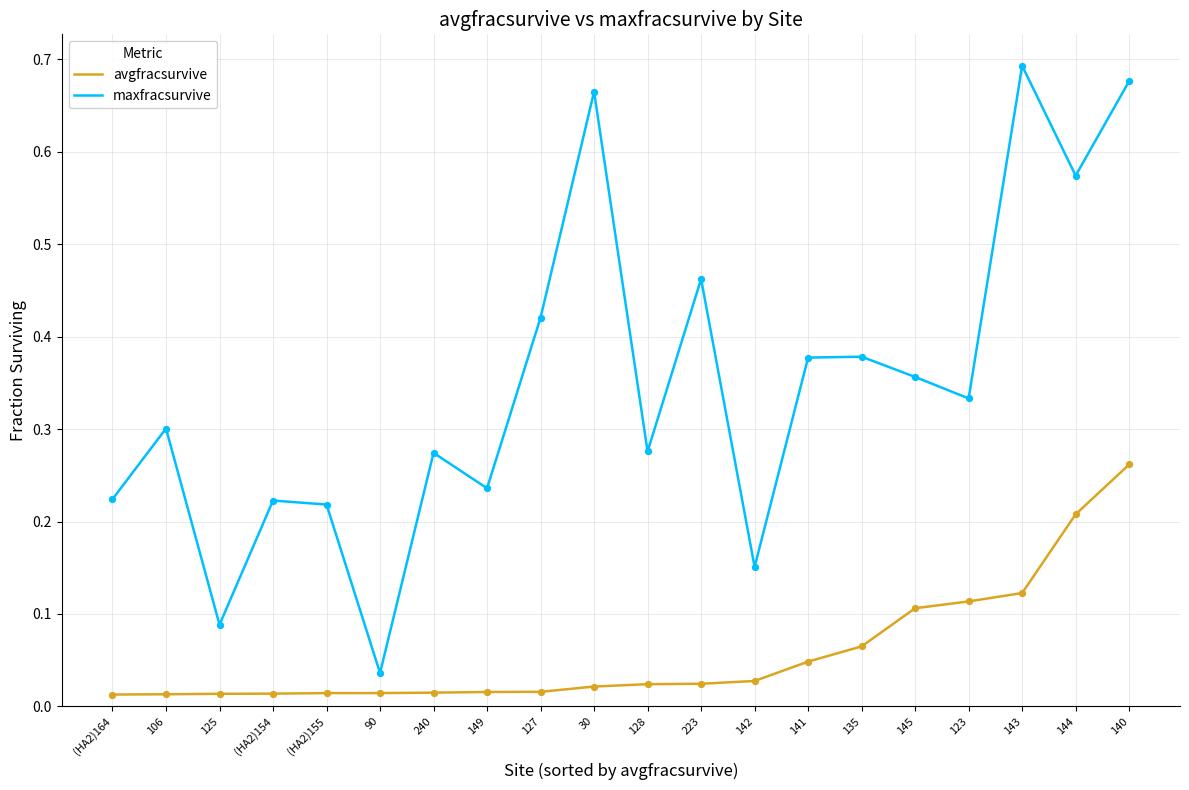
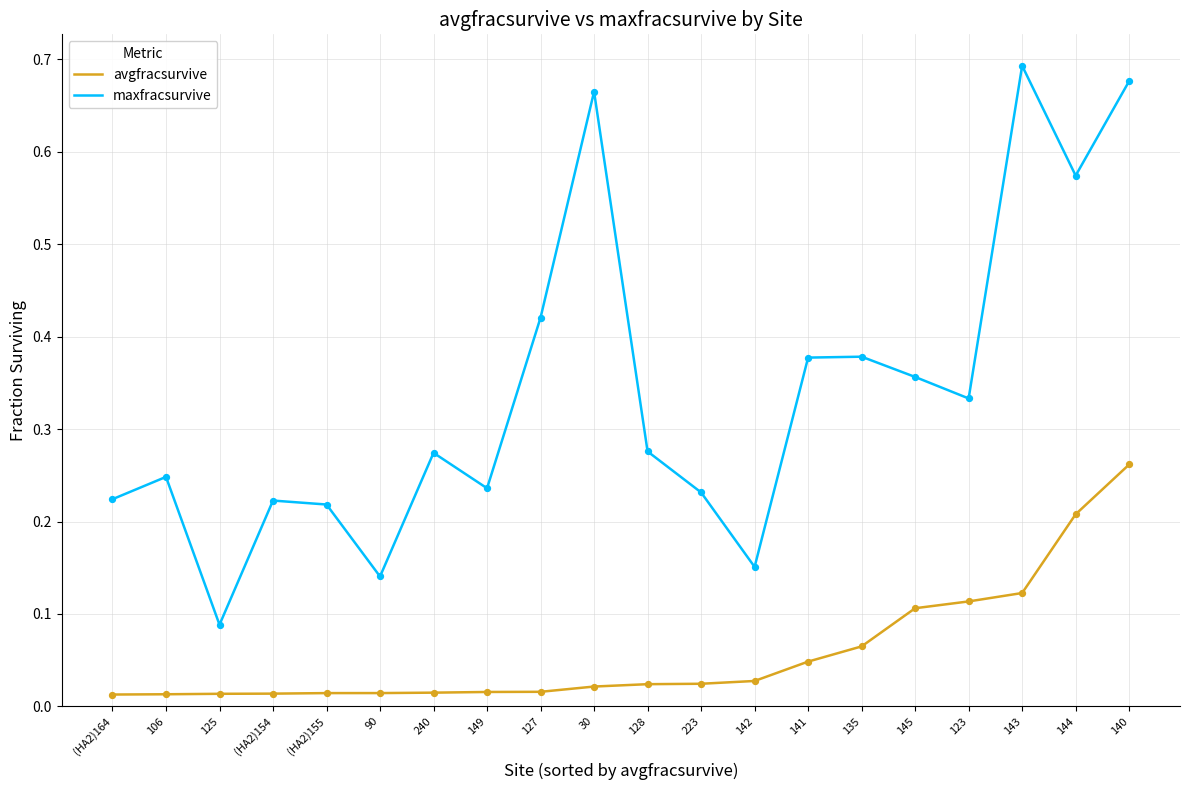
maxfracsurvive, 106: 0.30 -> 0.25
maxfracsurvive, 90: 0.04 -> 0.14
maxfracsurvive, 223: 0.46 -> 0.23
